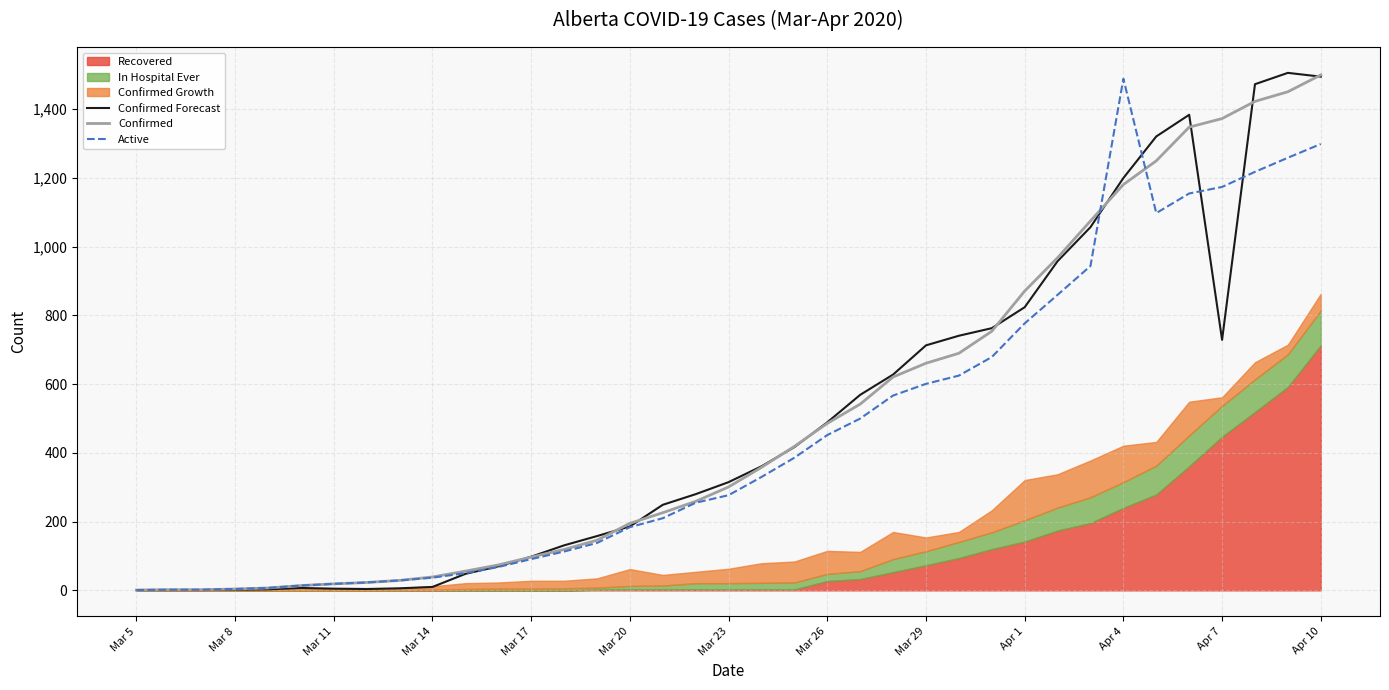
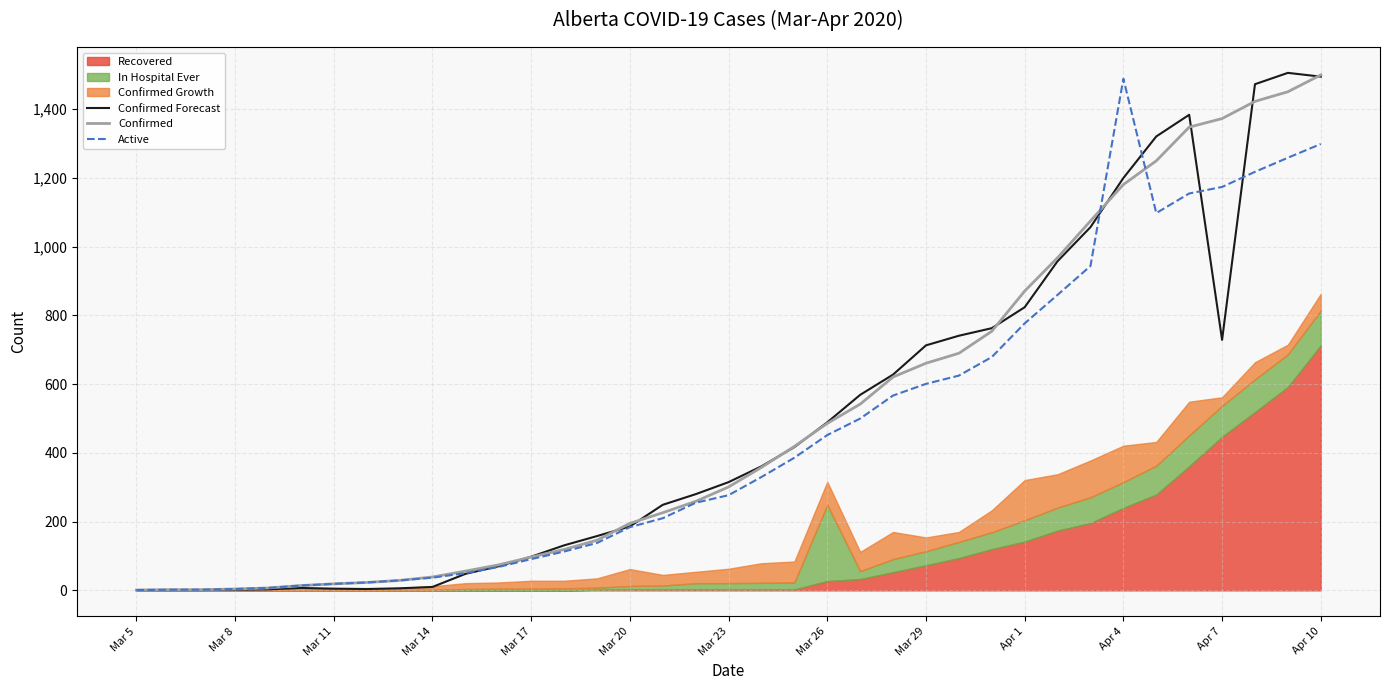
In Hospital Ever, Mar 26: 20 -> 220
